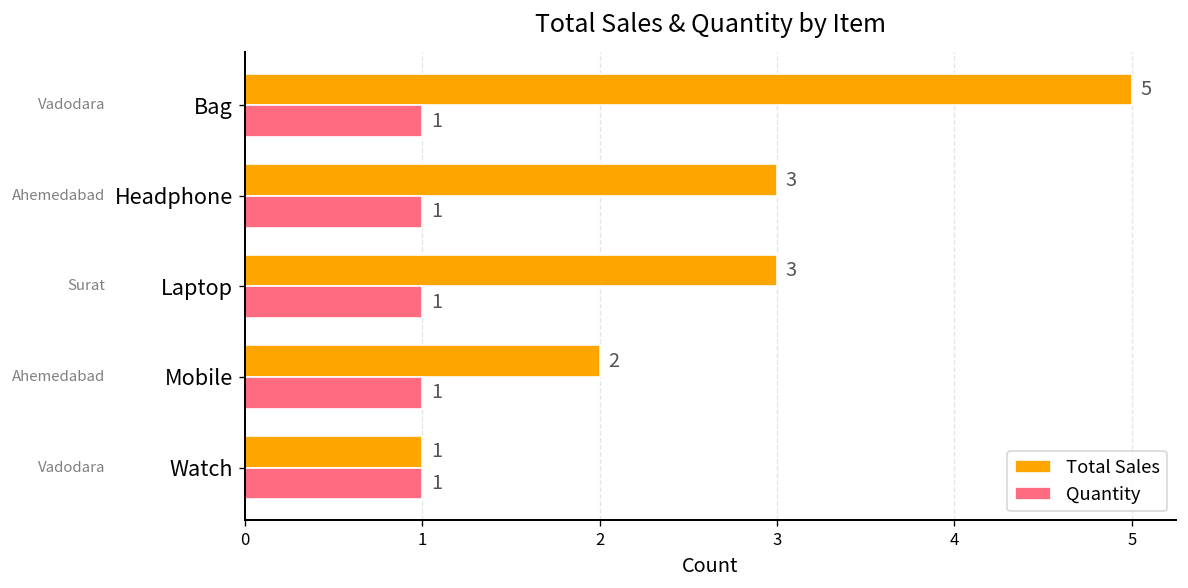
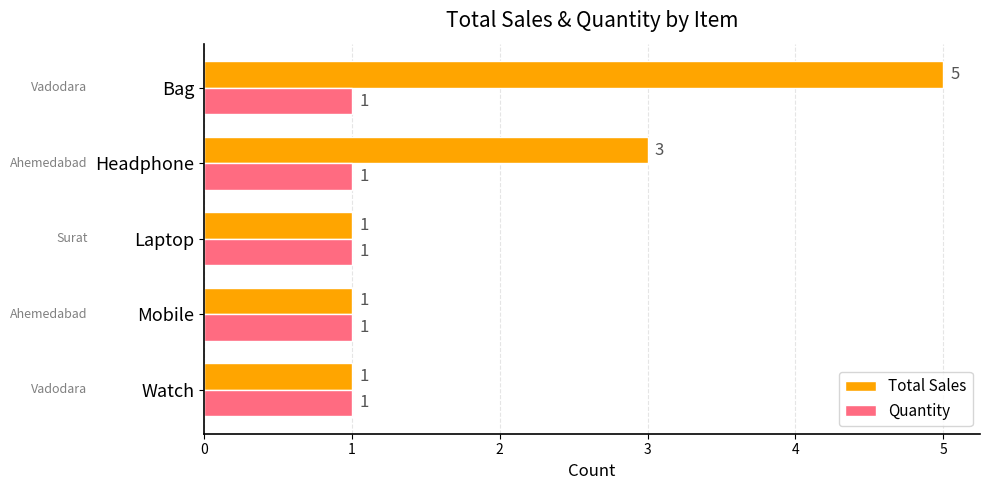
Total Sales, Laptop: 3 -> 1
Total Sales, Mobile: 2 -> 1
